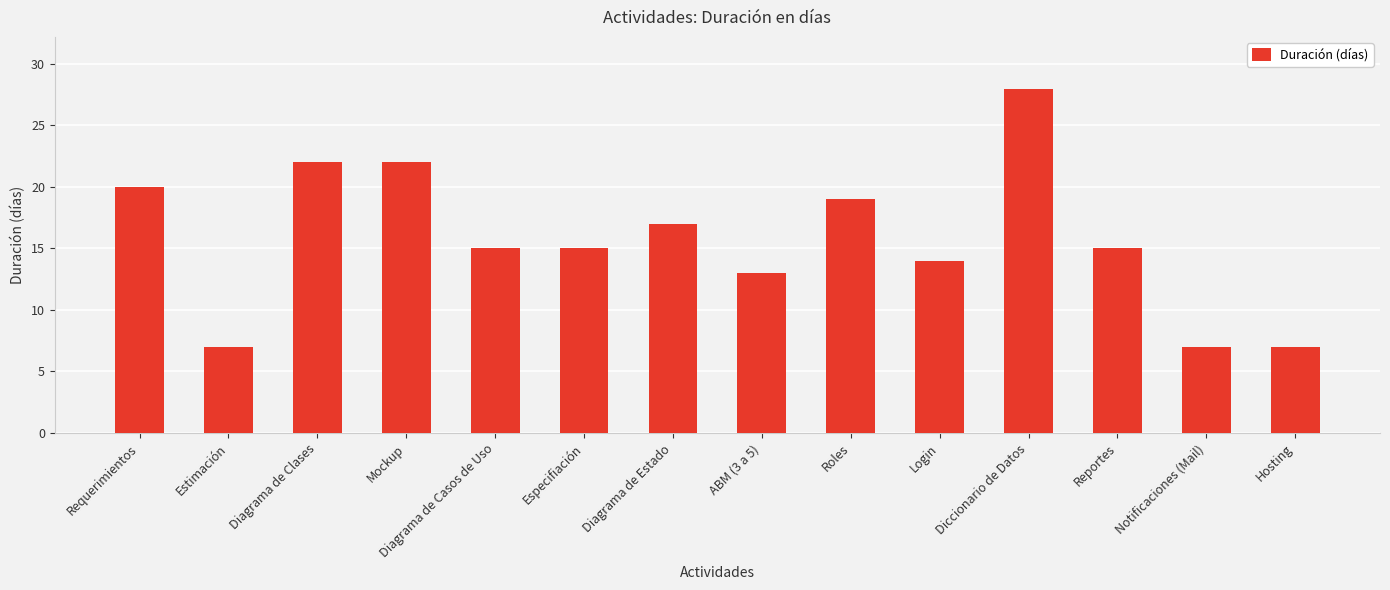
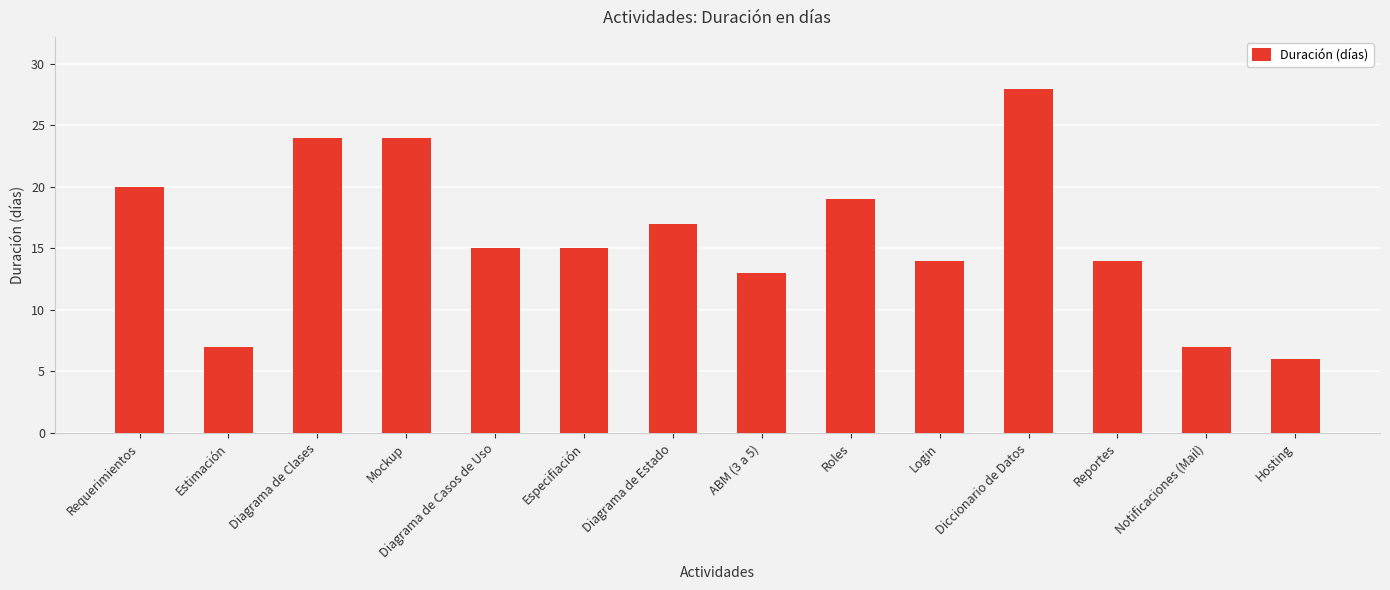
Diagrama de Clases: 22 -> 24
Mockup: 22 -> 24
Reportes: 15 -> 14
Hosting: 7 -> 6
